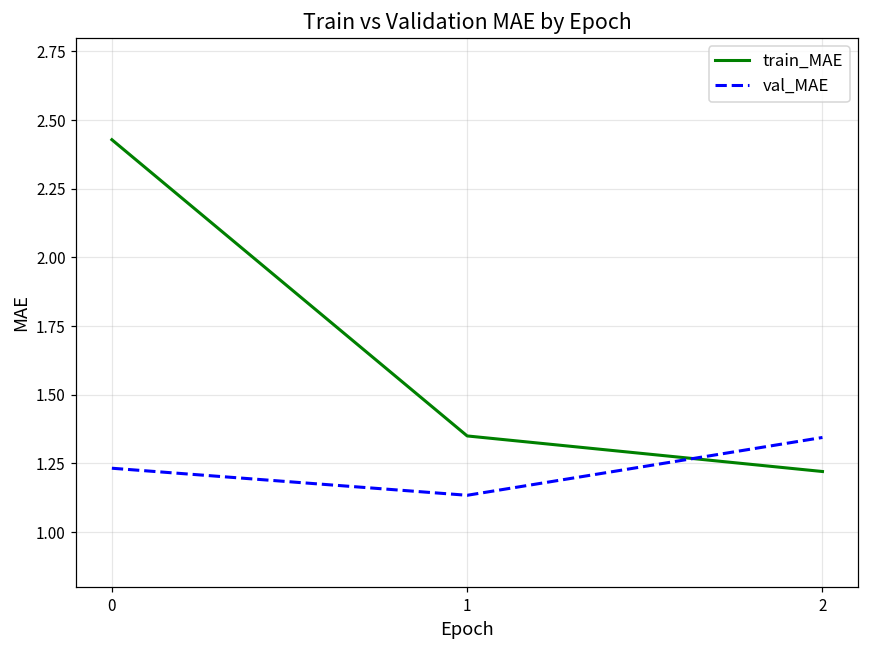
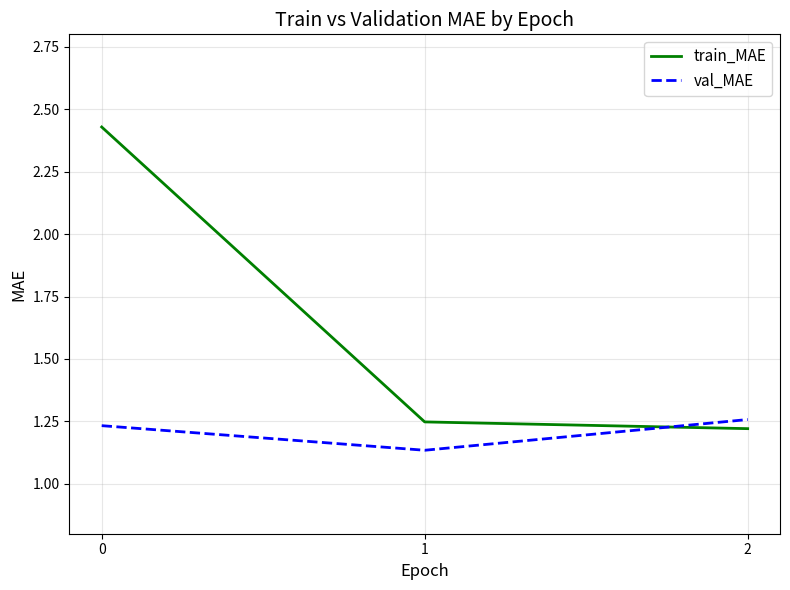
train_MAE, 1: 1.35 -> 1.25
val_MAE, 2: 1.34 -> 1.26
